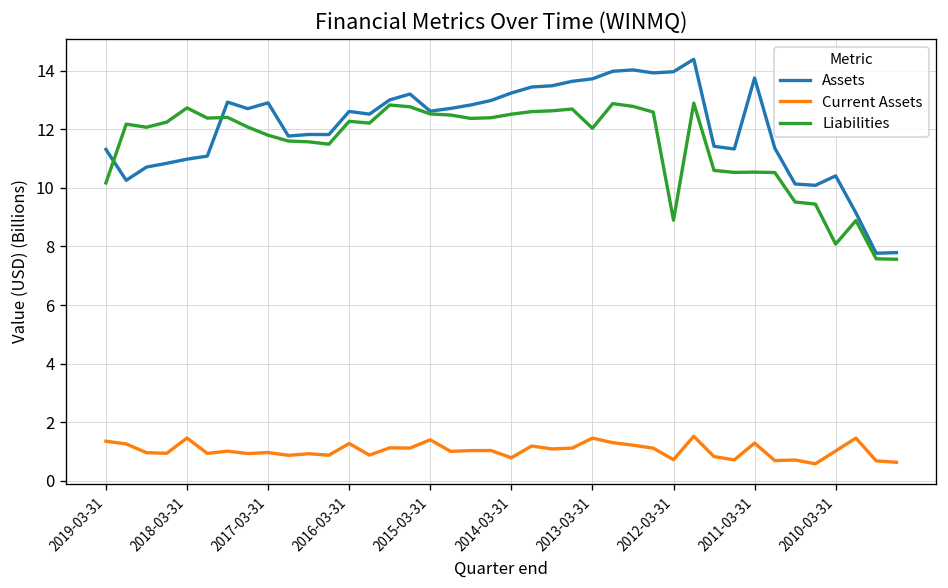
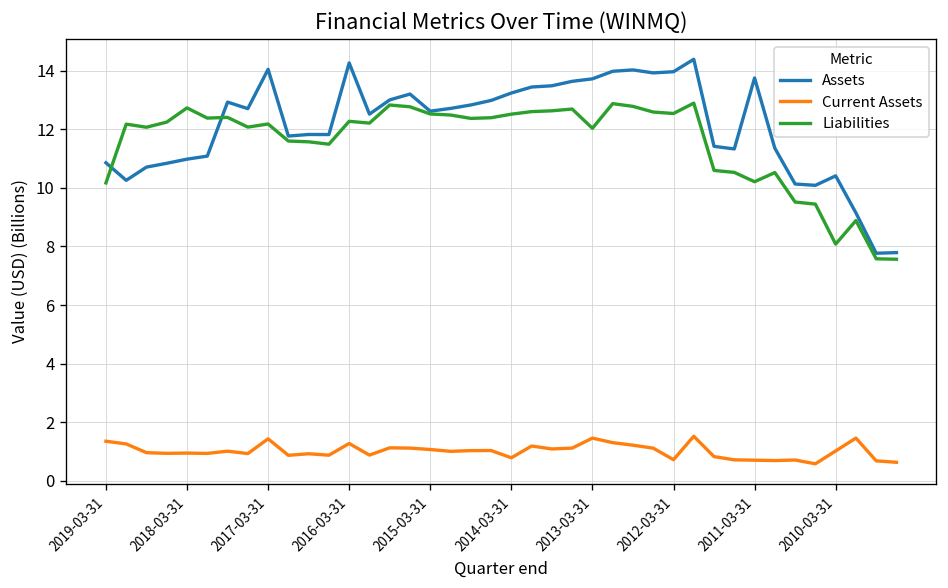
Assets, 2019-03-31: 11.3 -> 10.9
Current Assets, 2018-03-31: 1.5 -> 0.9
Assets, 2017-03-31: 12.9 -> 14.0
Current Assets, 2017-03-31: 1.0 -> 1.4
Liabilities, 2017-03-31: 11.8 -> 12.2
Assets, 2016-03-31: 12.6 -> 14.3
Current Assets, 2015-03-31: 1.4 -> 1.1
Liabilities, 2012-03-31: 8.9 -> 12.5
Current Assets, 2011-03-31: 1.3 -> 0.7
Liabilities, 2011-03-31: 10.5 -> 10.2
